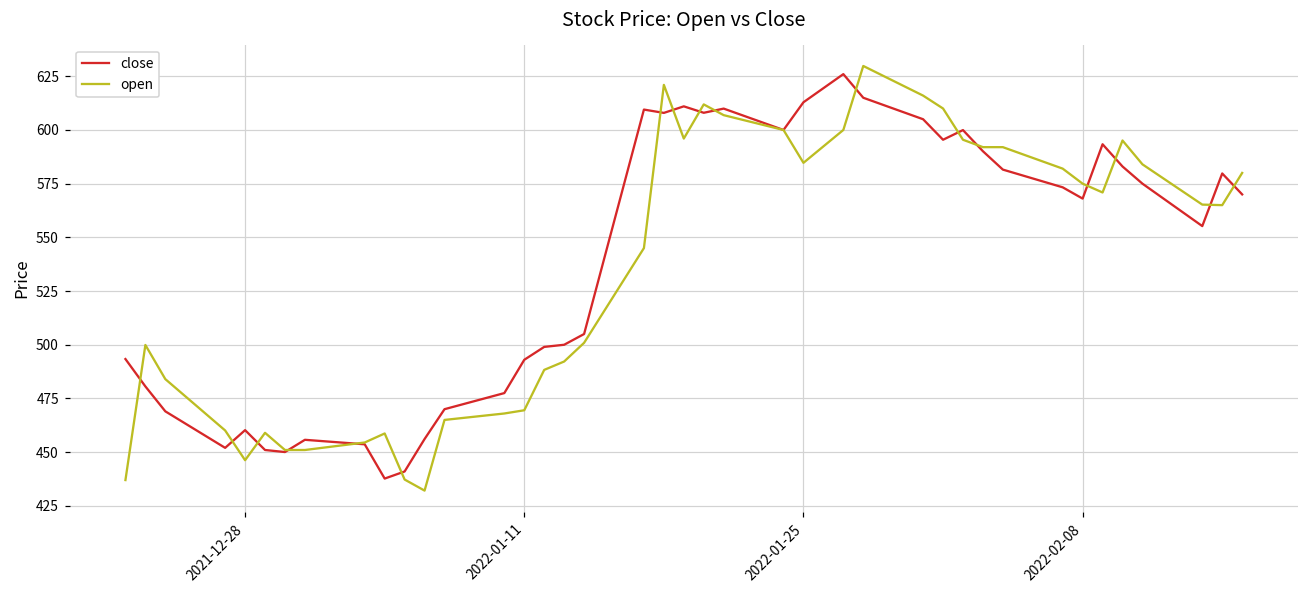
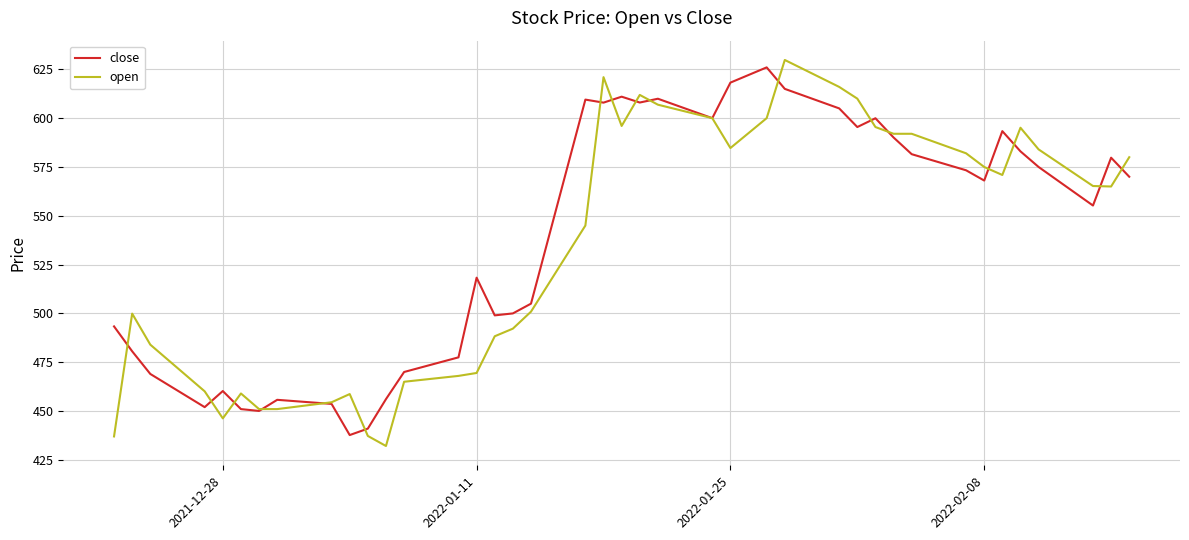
close, 2022-01-11: 493 -> 518
close, 2022-01-25: 613 -> 618
